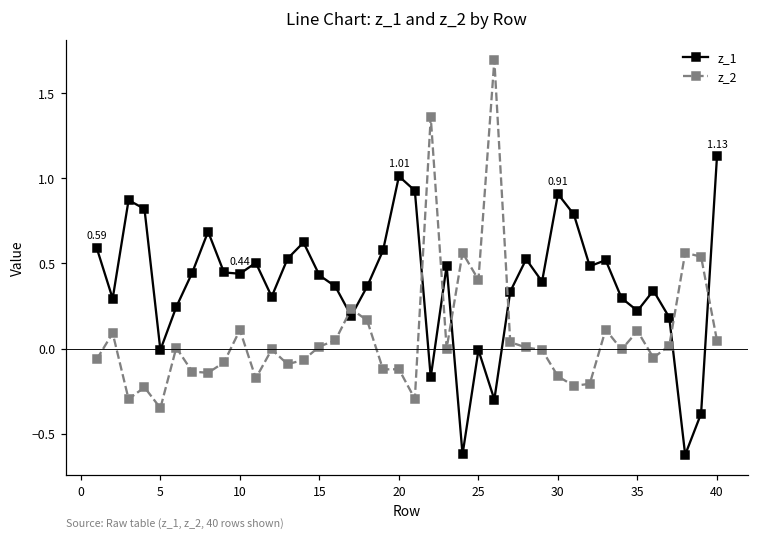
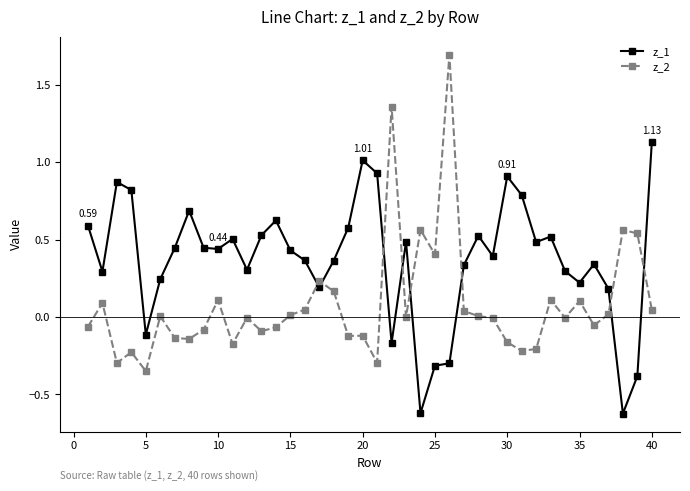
z_1, 5: -0.01 -> -0.11
z_1, 25: -0.01 -> -0.31
